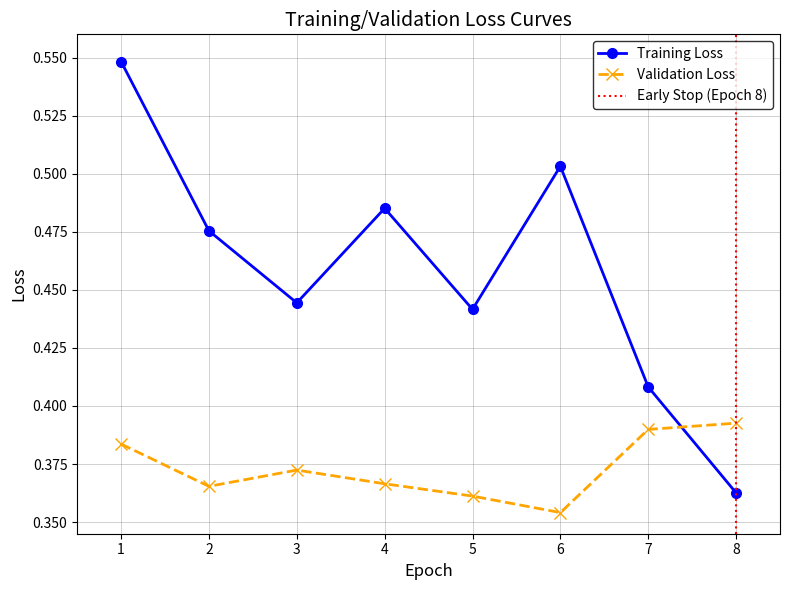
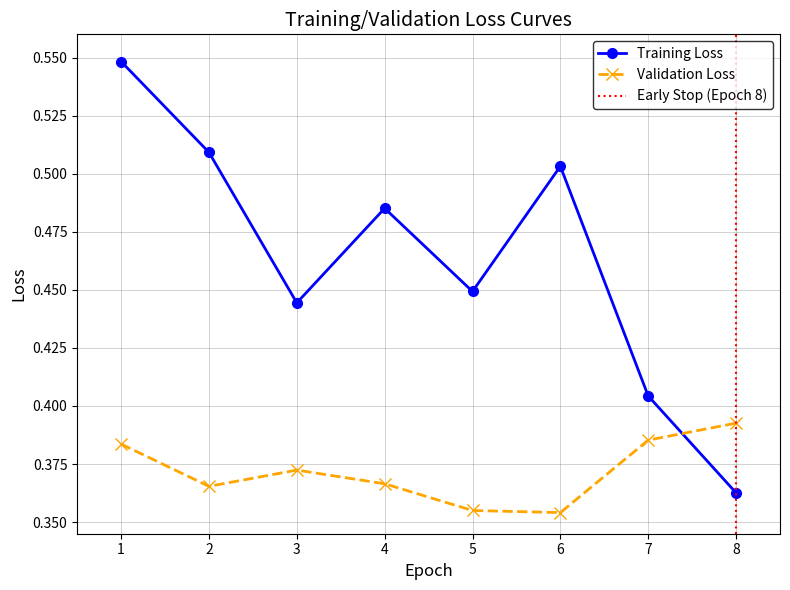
Training Loss, 2: 0.475 -> 0.509
Training Loss, 5: 0.442 -> 0.449
Validation Loss, 5: 0.361 -> 0.355
Training Loss, 7: 0.408 -> 0.404
Validation Loss, 7: 0.390 -> 0.385
